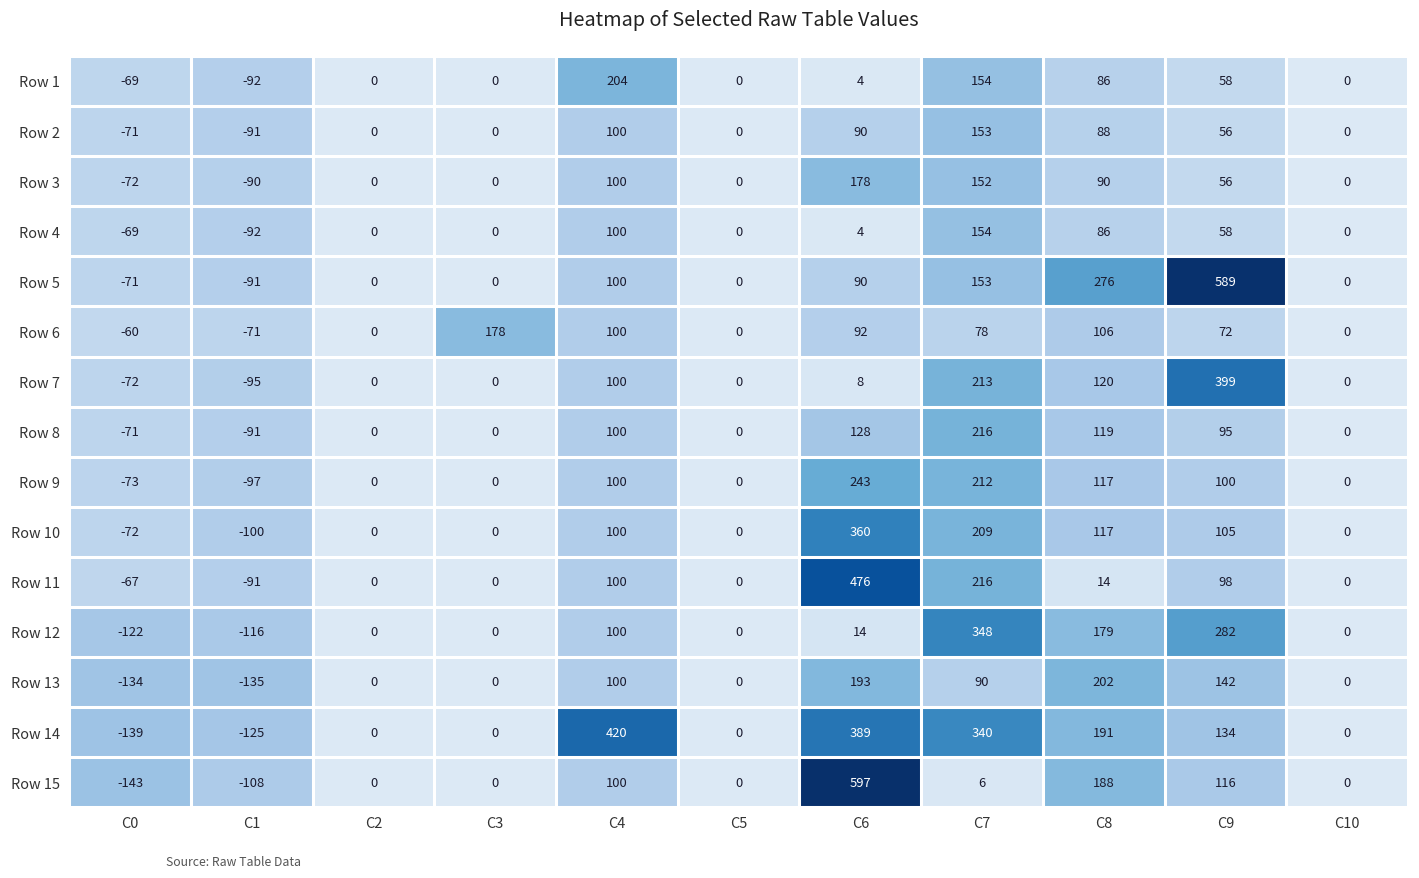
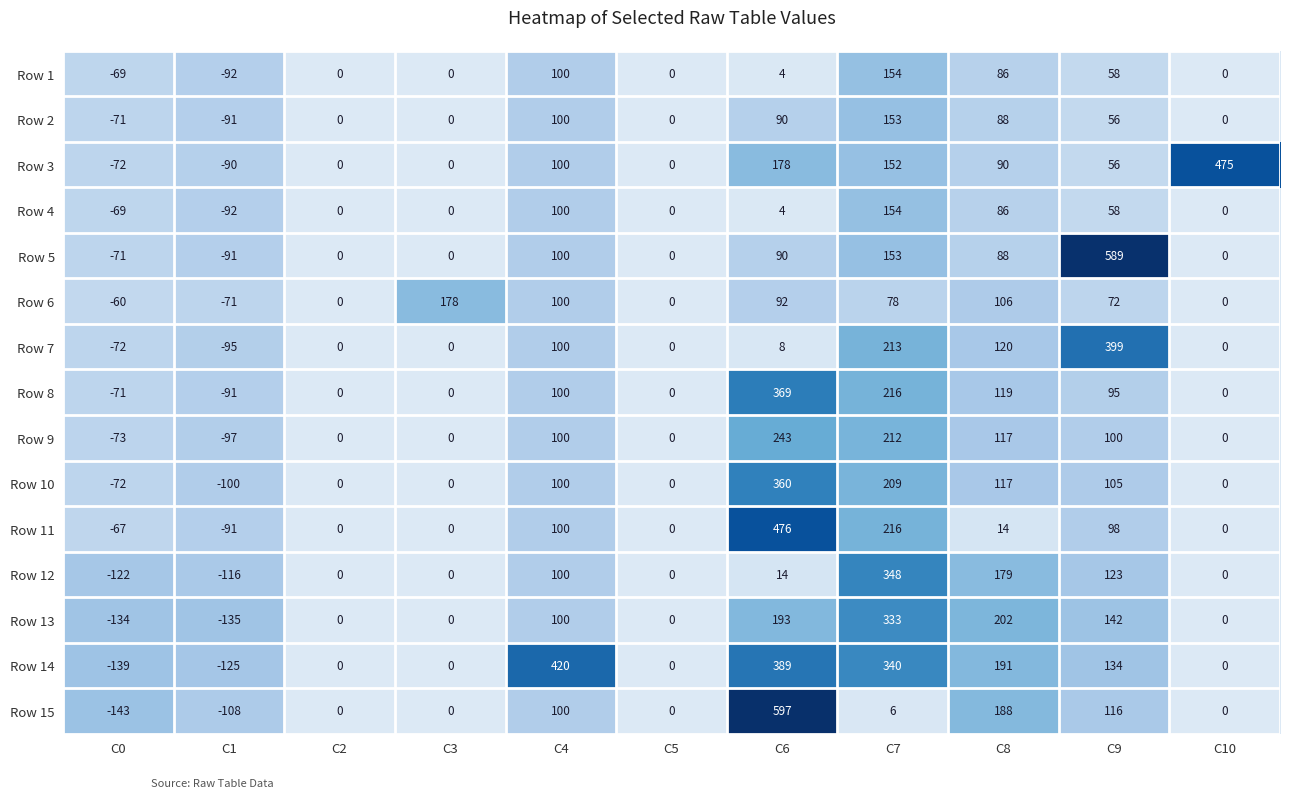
Row 1, C4: 204 -> 100
Row 3, C10: 0 -> 475
Row 5, C8: 276 -> 88
Row 8, C6: 128 -> 369
Row 12, C9: 282 -> 123
Row 13, C7: 90 -> 333
